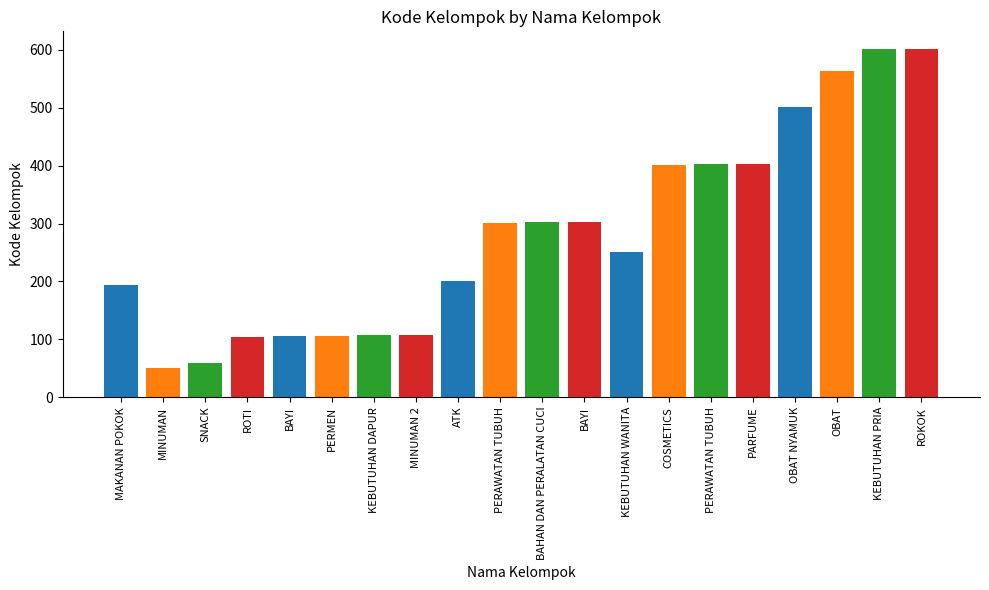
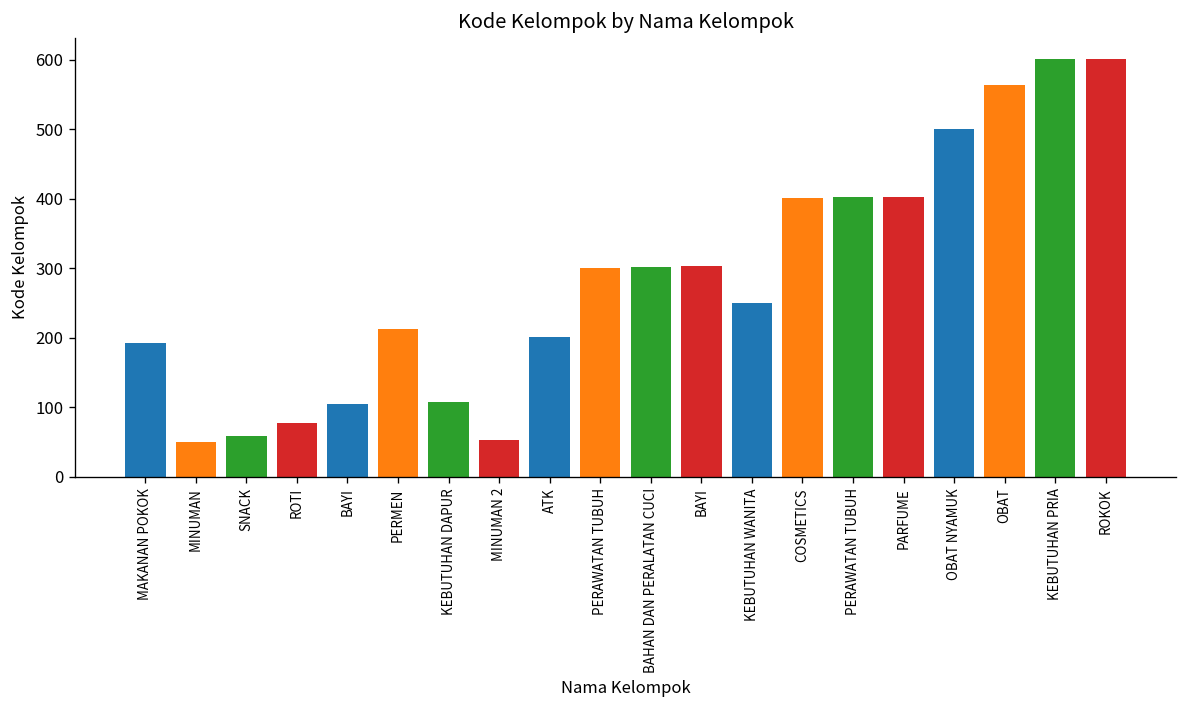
ROTI: 100 -> 80
PERMEN: 110 -> 210
MINUMAN 2: 110 -> 50
